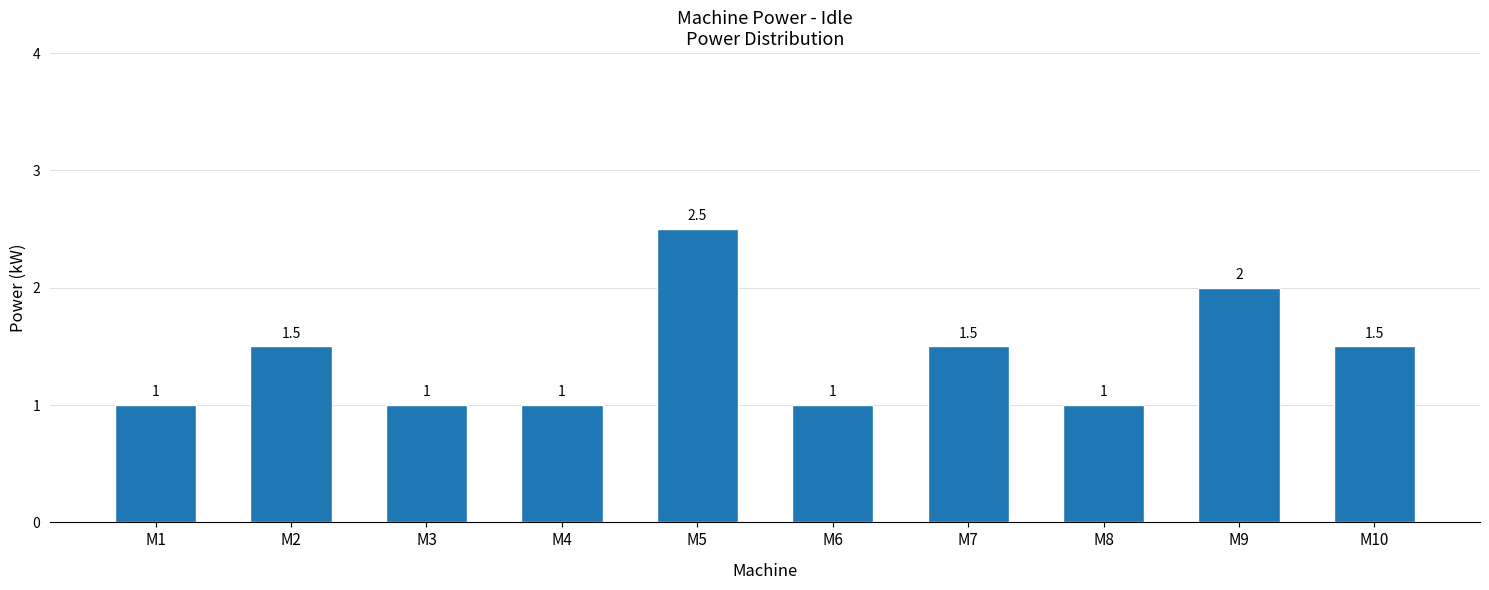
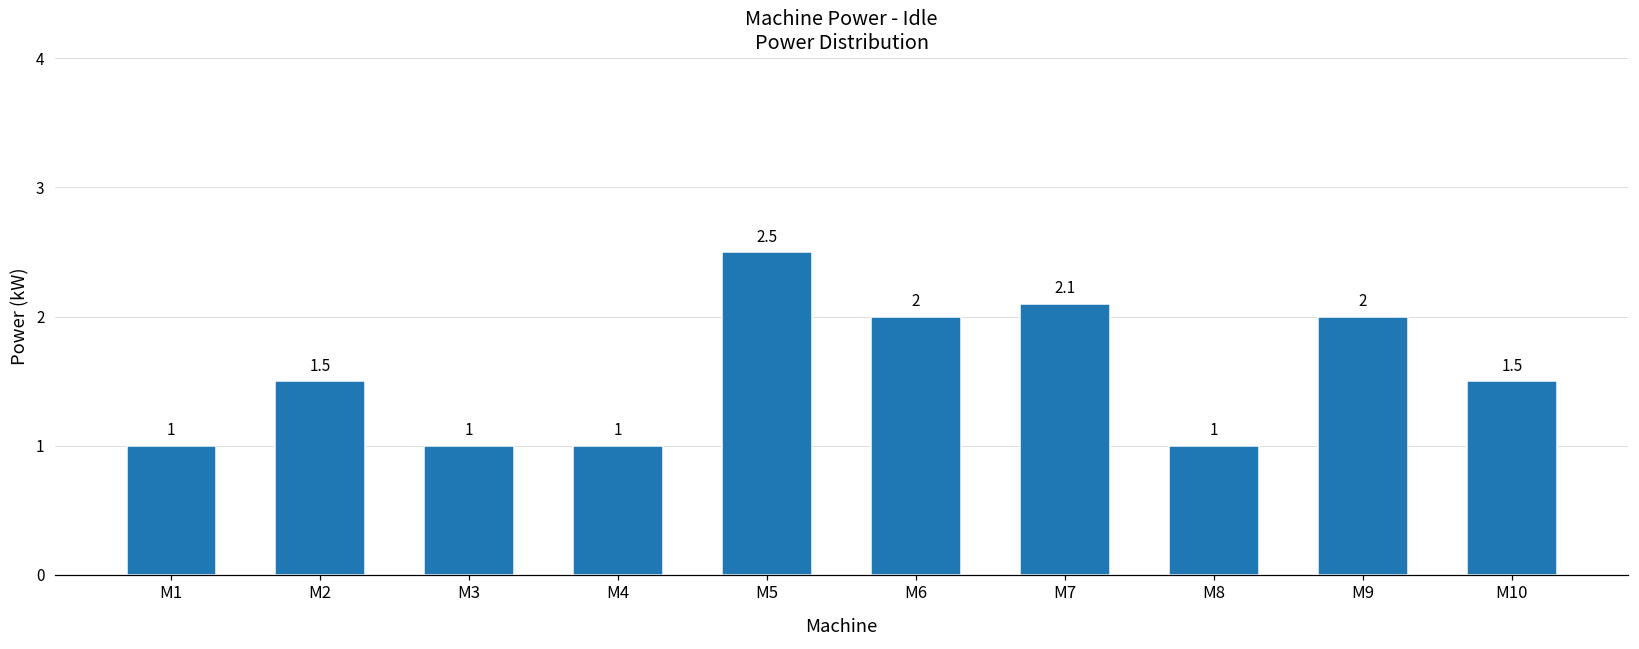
M6: 1 -> 2
M7: 1.5 -> 2.1
